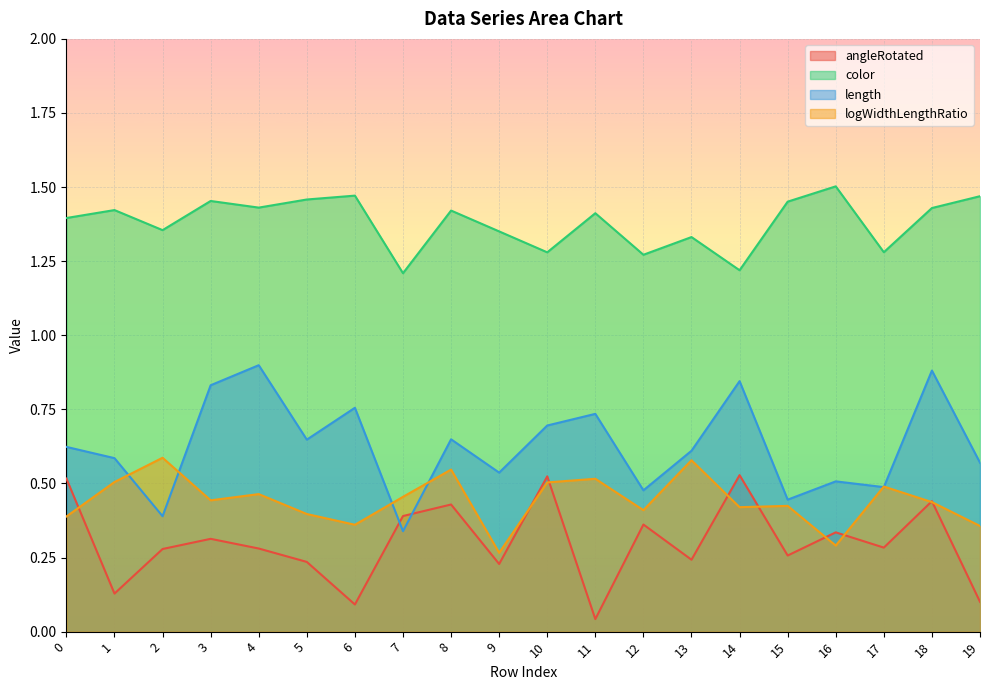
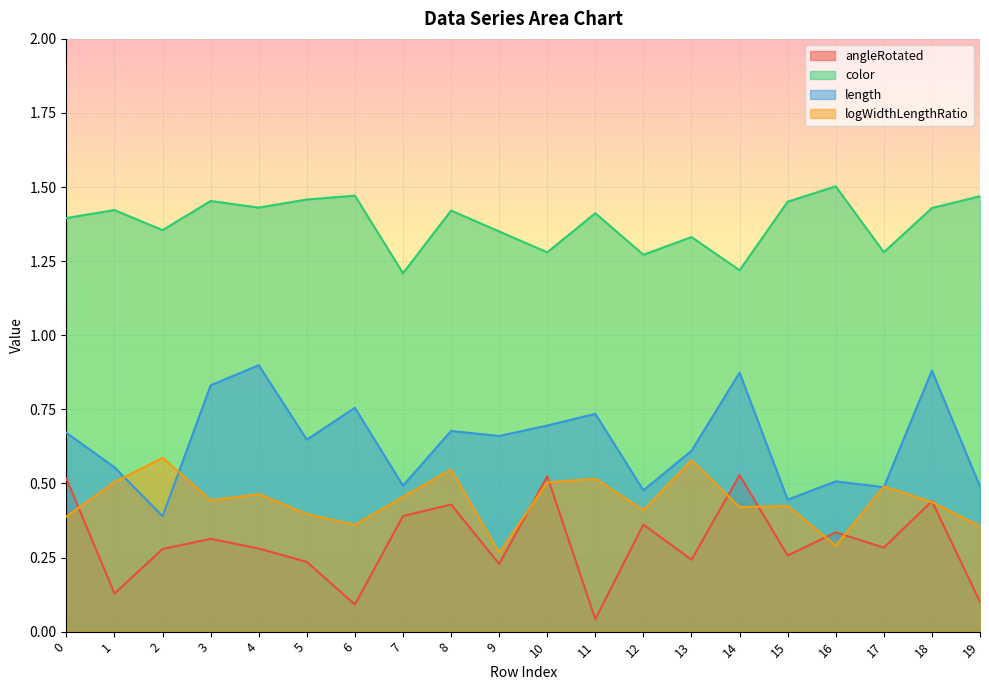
length, 0: 0.62 -> 0.67
length, 1: 0.59 -> 0.55
length, 7: 0.34 -> 0.49
length, 8: 0.65 -> 0.68
length, 9: 0.54 -> 0.66
length, 14: 0.85 -> 0.87
length, 19: 0.57 -> 0.49
